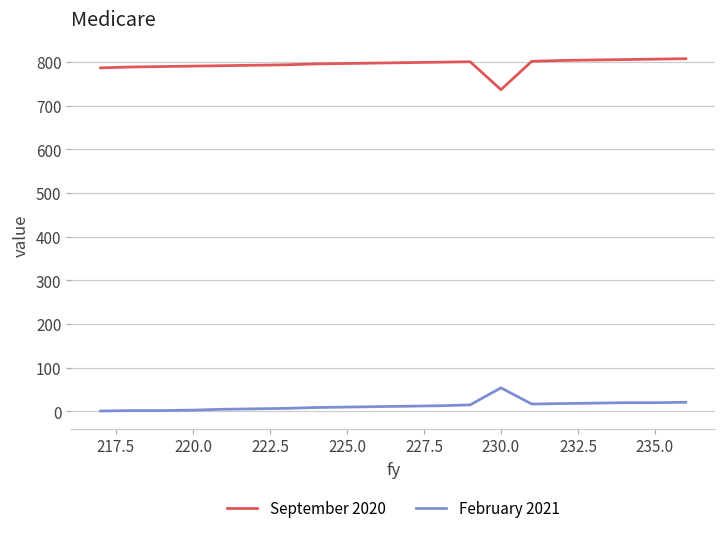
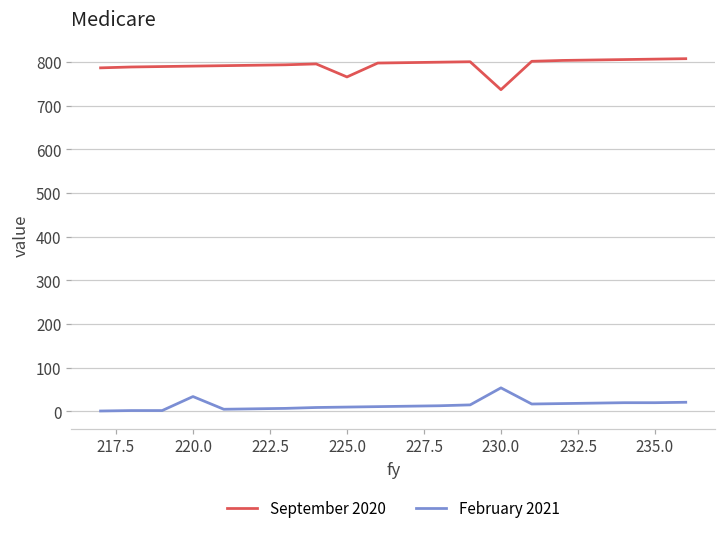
February 2021, 220.0: 0 -> 30
September 2020, 225.0: 800 -> 770
